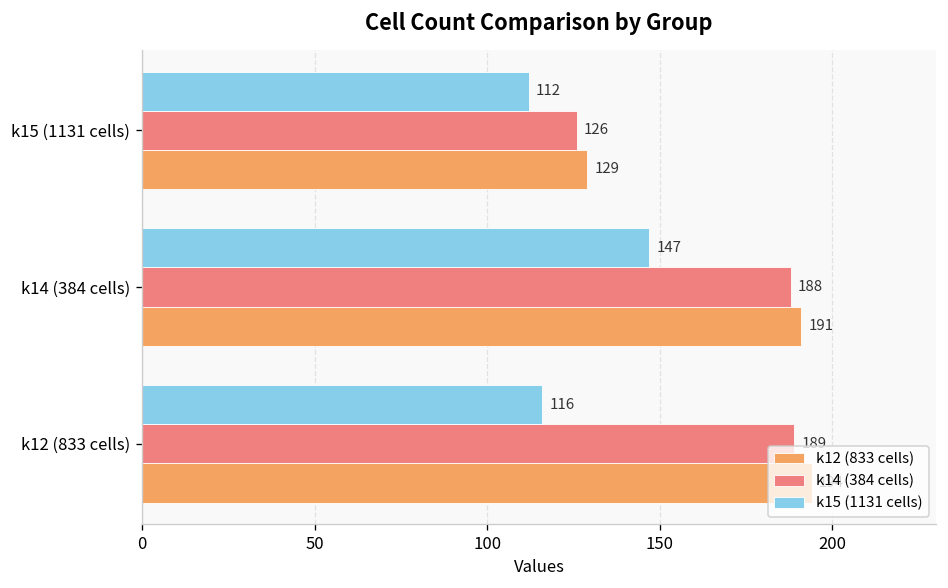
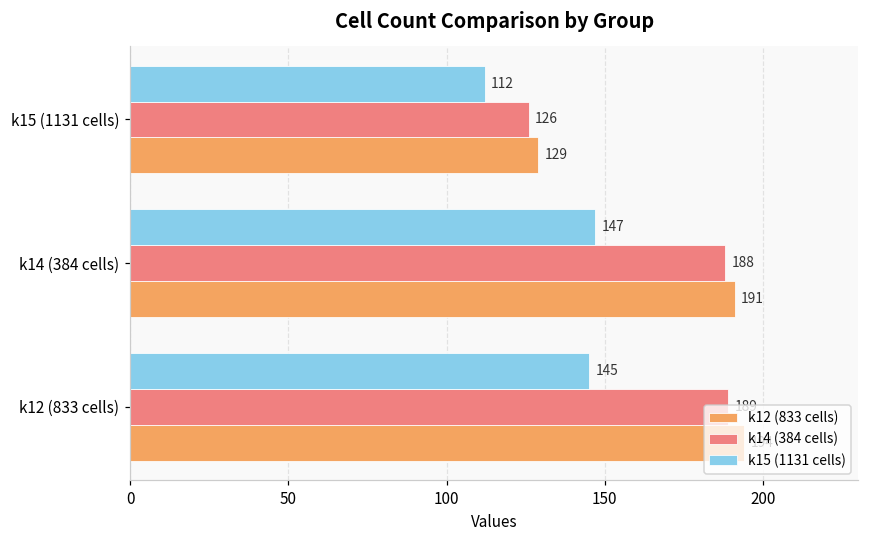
k15 (1131 cells), k12 (833 cells): 116 -> 145
